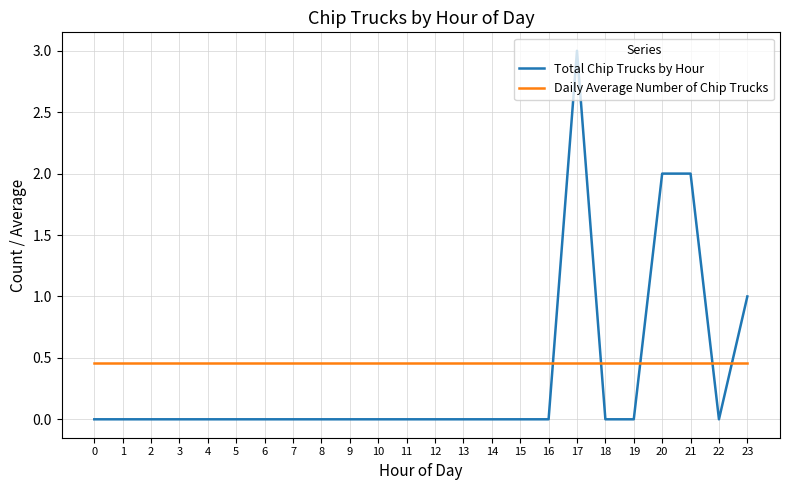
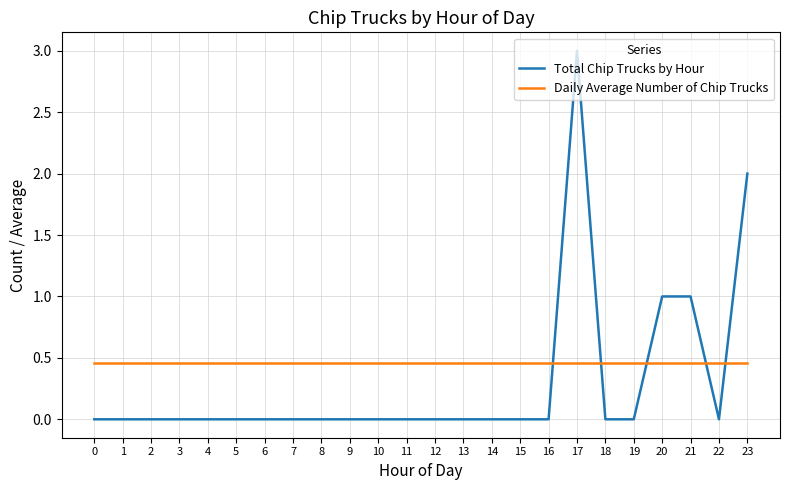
Total Chip Trucks by Hour, 20: 2 -> 1
Total Chip Trucks by Hour, 21: 2 -> 1
Total Chip Trucks by Hour, 23: 1 -> 2
